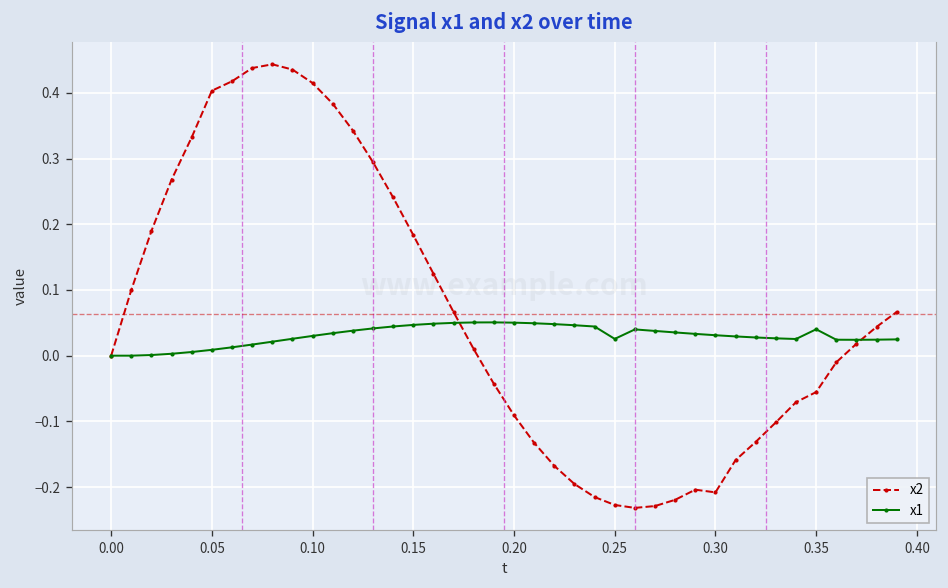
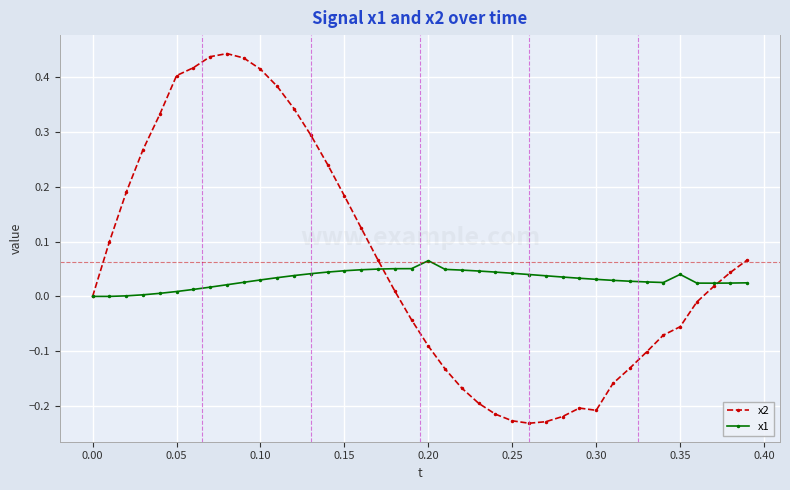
x1, 0.20: 0.05 -> 0.07
x1, 0.25: 0.03 -> 0.04
